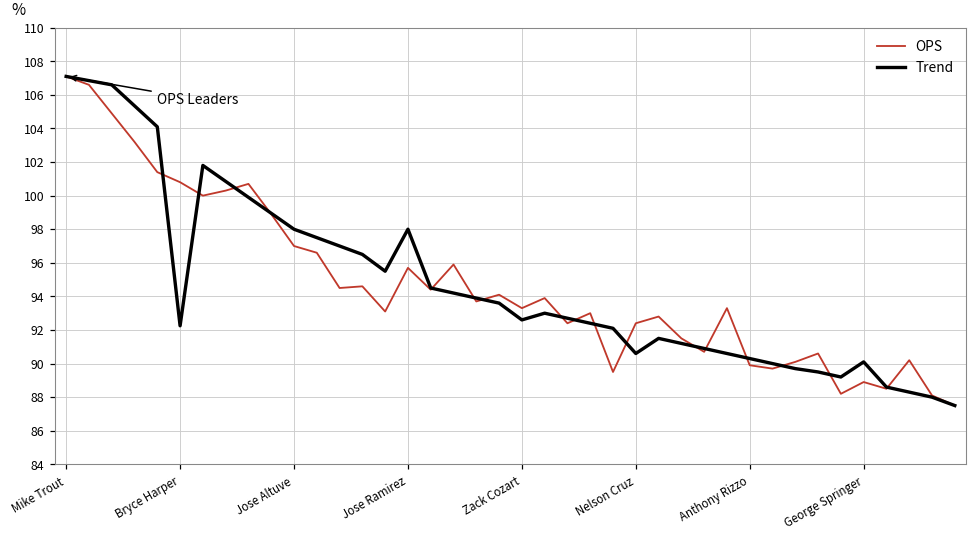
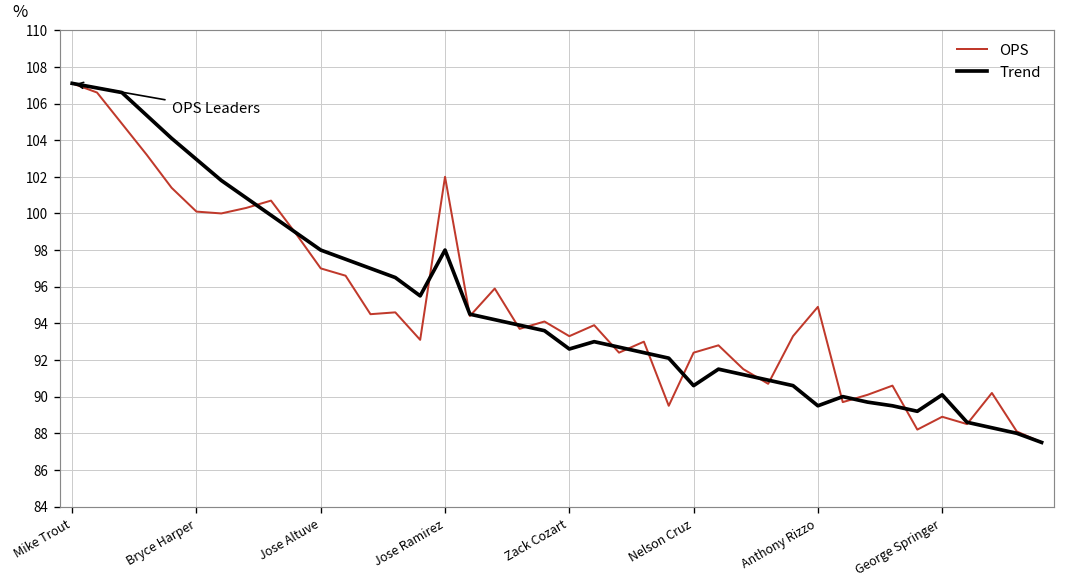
OPS, Bryce Harper: 100.8 -> 100.1
Trend, Bryce Harper: 92.3 -> 103.0
OPS, Jose Ramirez: 95.7 -> 102.0
OPS, Anthony Rizzo: 89.9 -> 94.9
Trend, Anthony Rizzo: 90.3 -> 89.5
